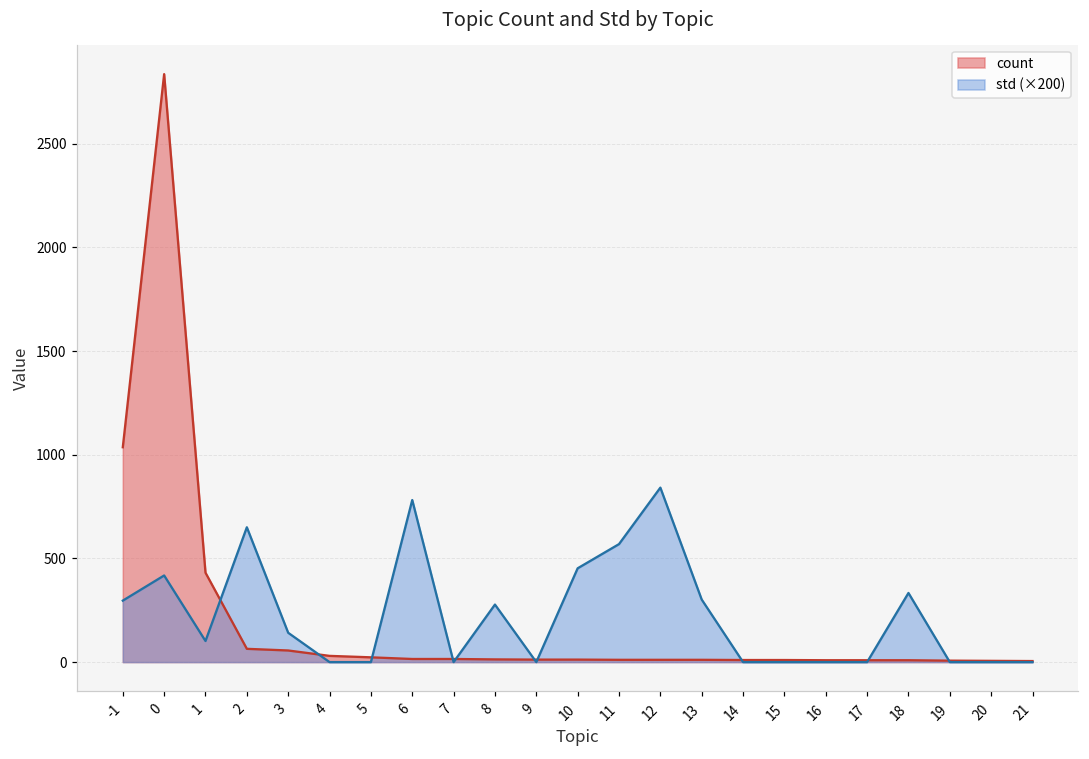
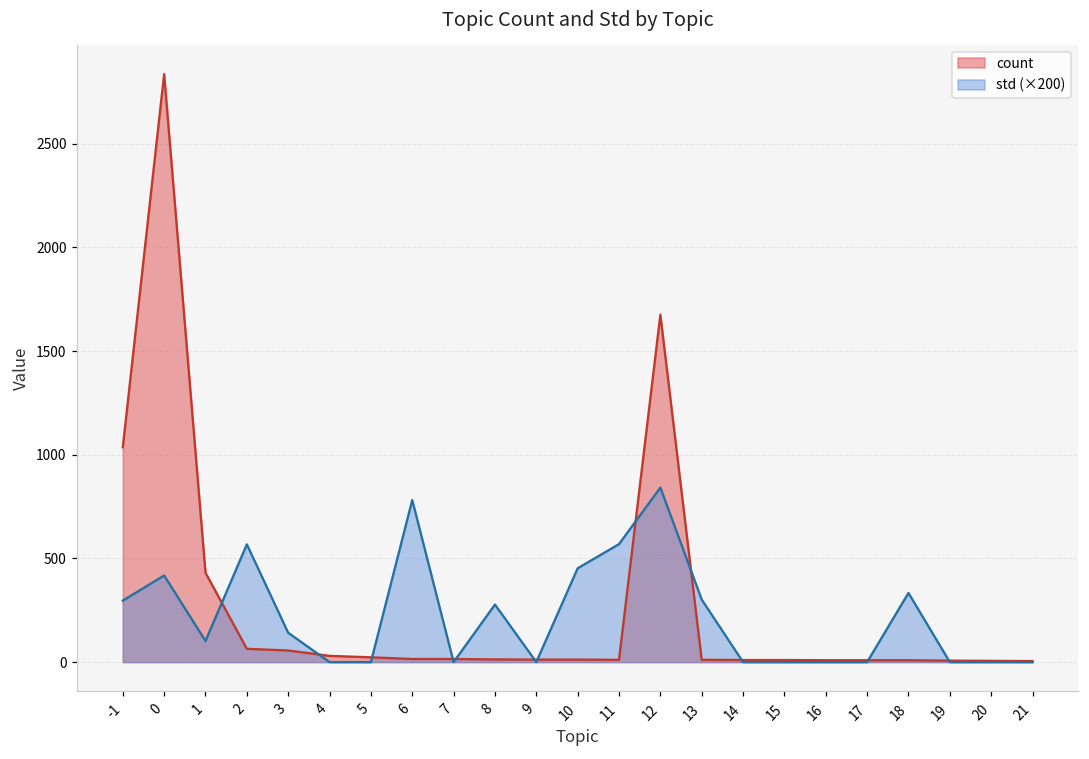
std (×200), 2: 650 -> 570
count, 12: 10 -> 1680
